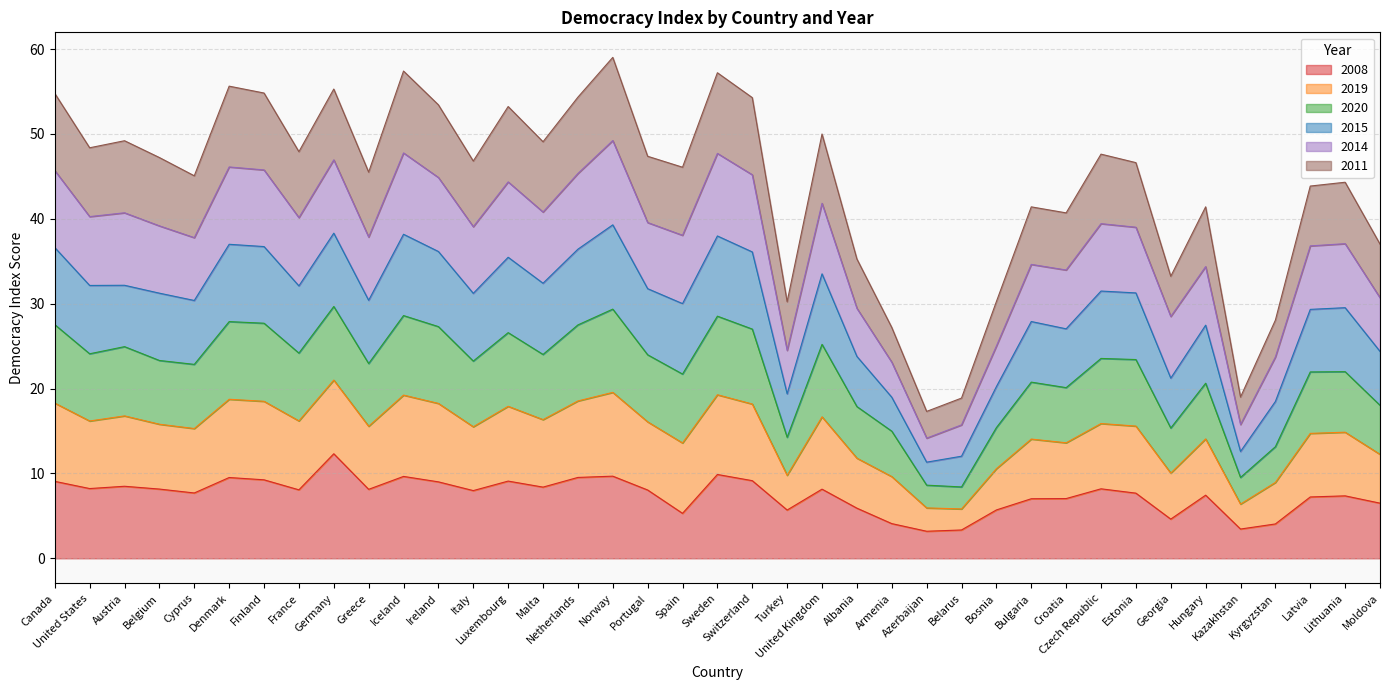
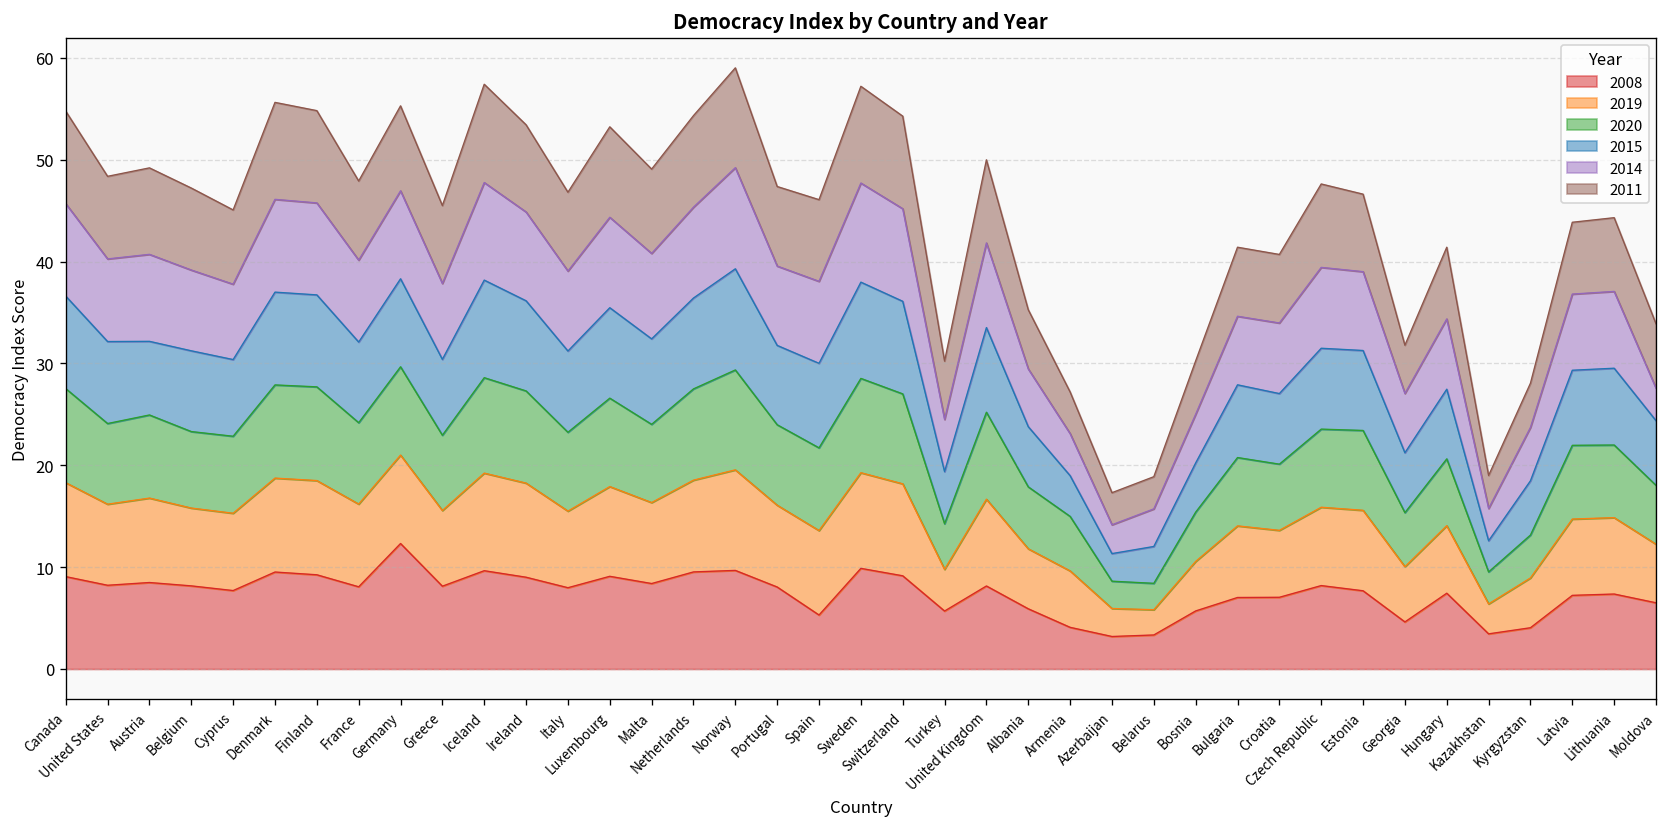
2014, Georgia: 7 -> 6
2014, Moldova: 6 -> 3
